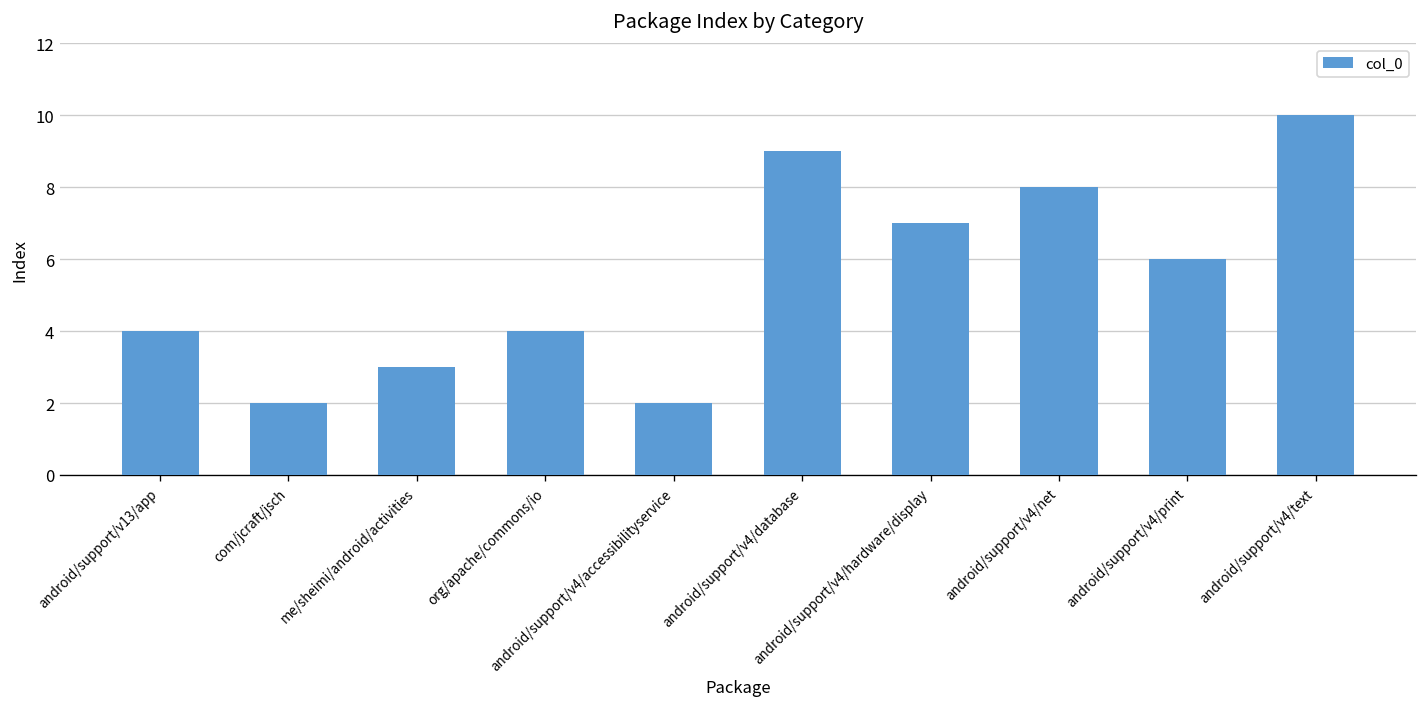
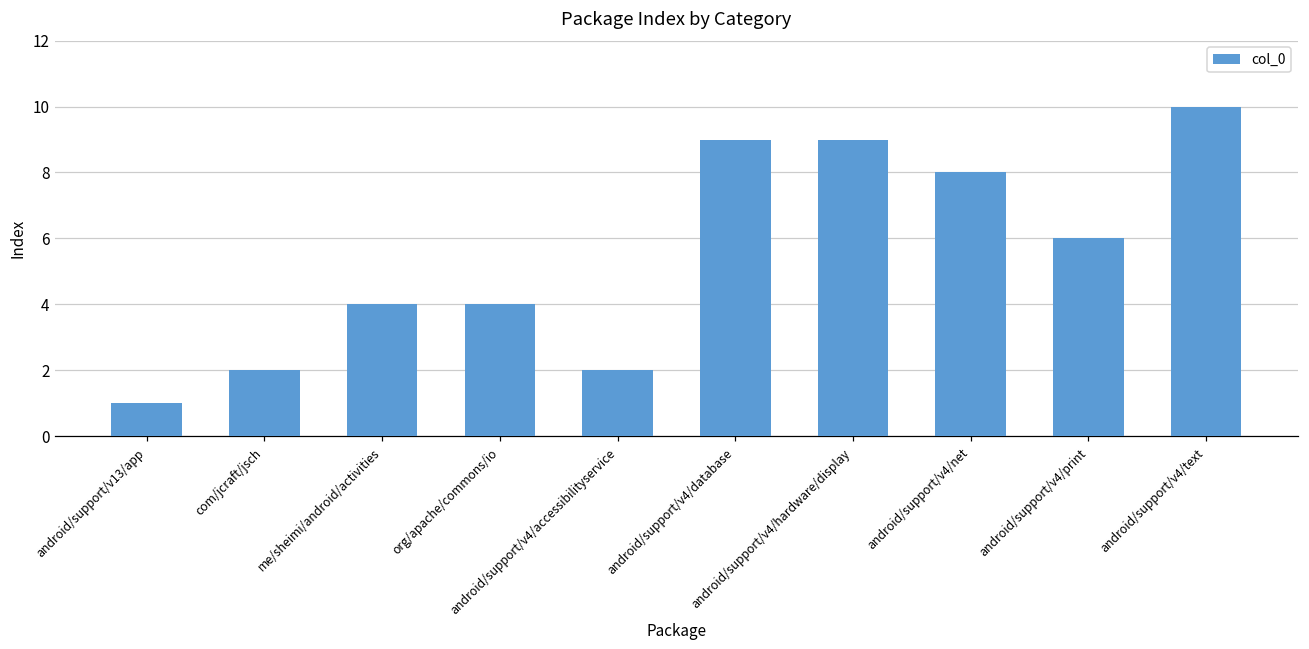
android/support/v13/app: 4 -> 1
me/sheimi/android/activities: 3 -> 4
android/support/v4/hardware/display: 7 -> 9
